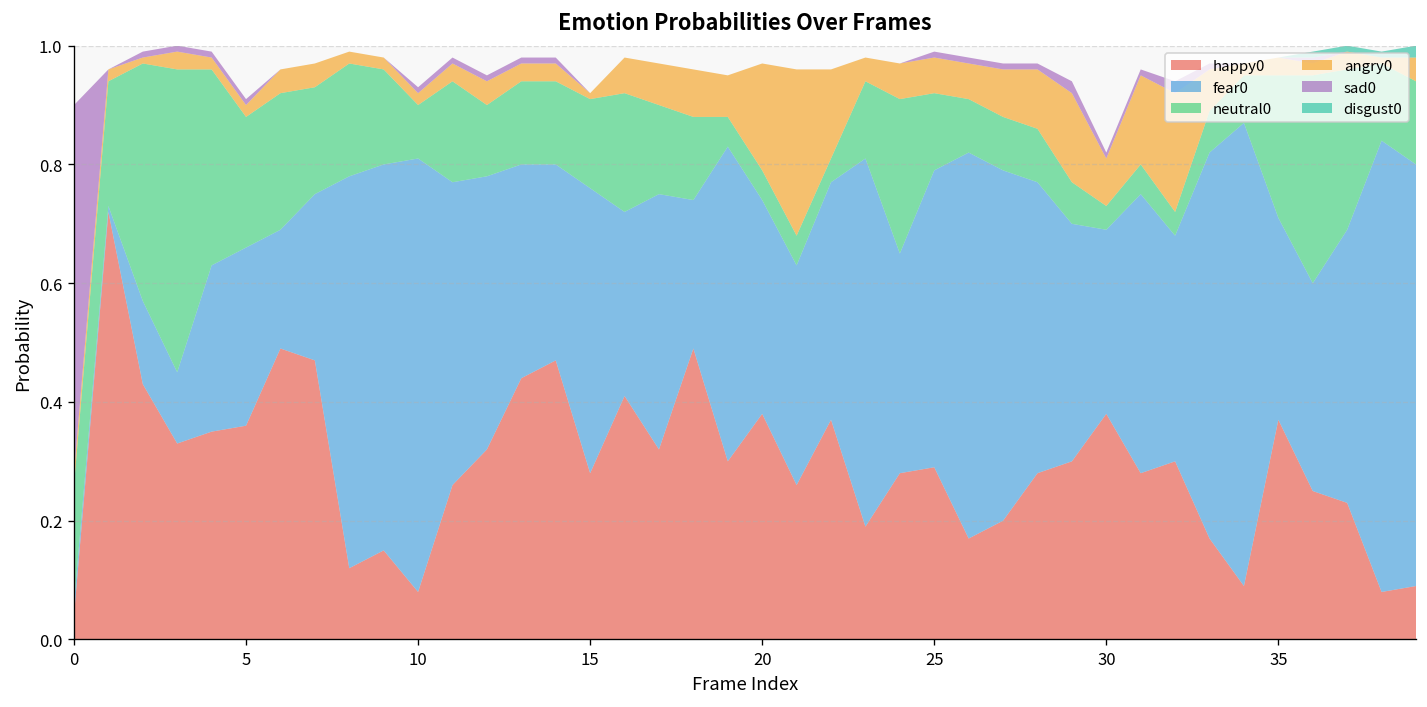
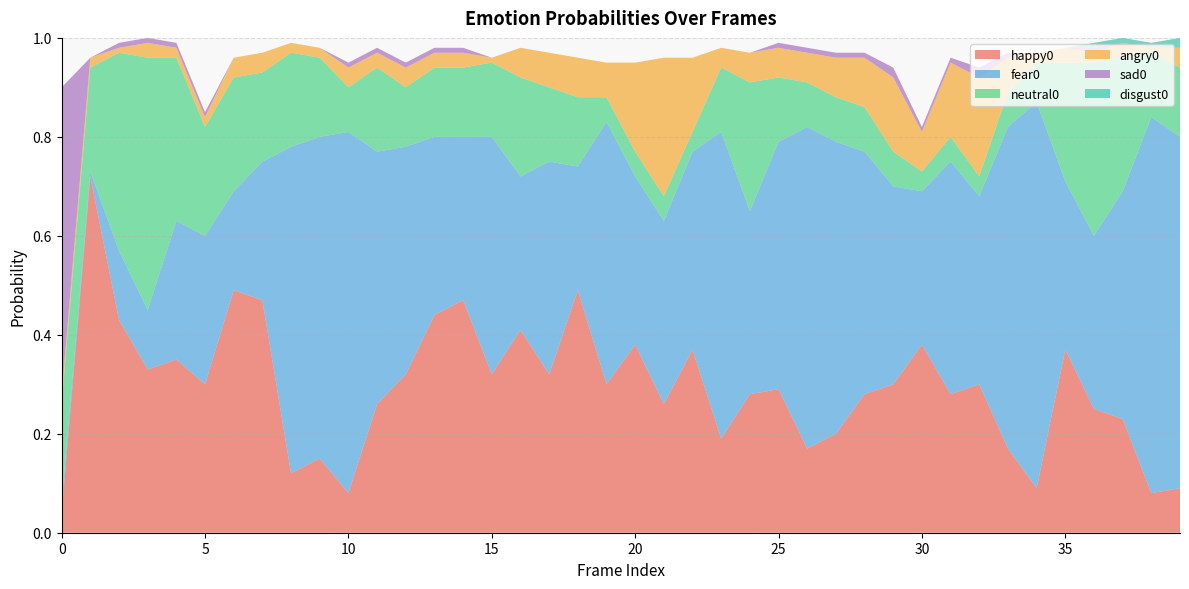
happy0, 5: 0.36 -> 0.30
angry0, 10: 0.02 -> 0.04
happy0, 15: 0.28 -> 0.32
fear0, 20: 0.36 -> 0.34
